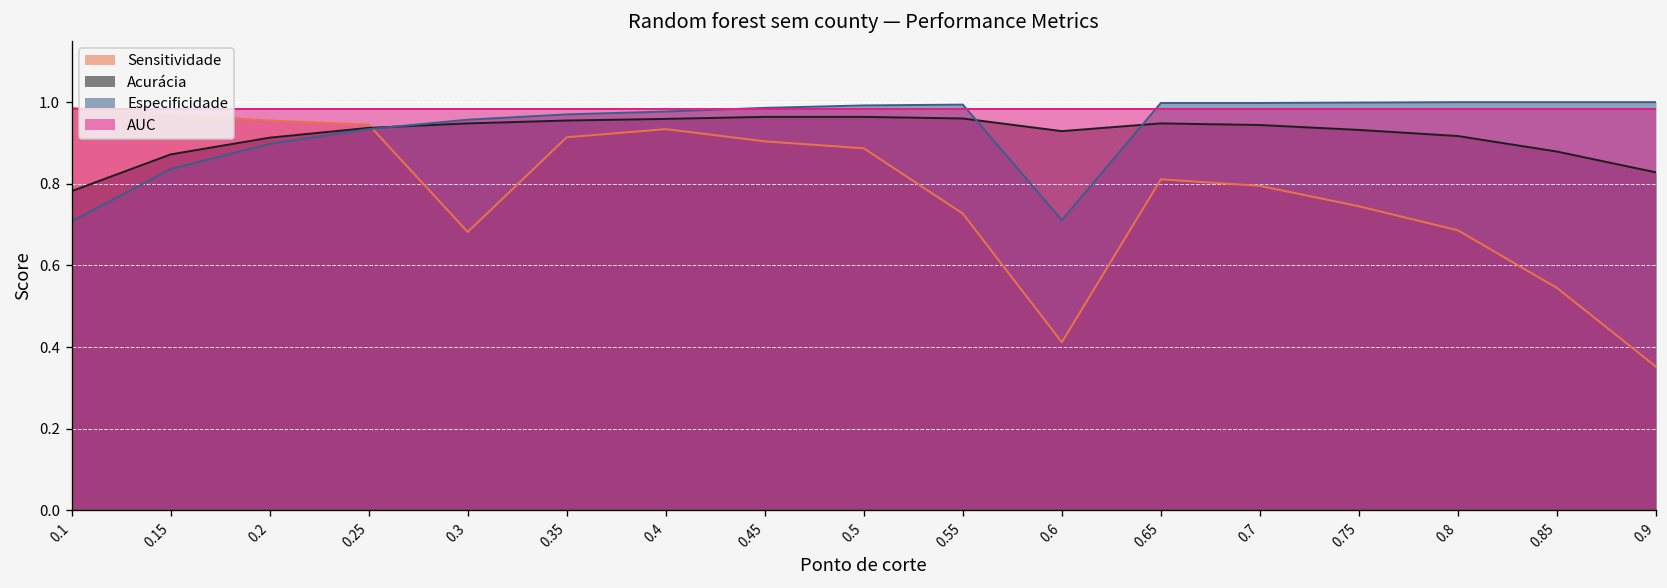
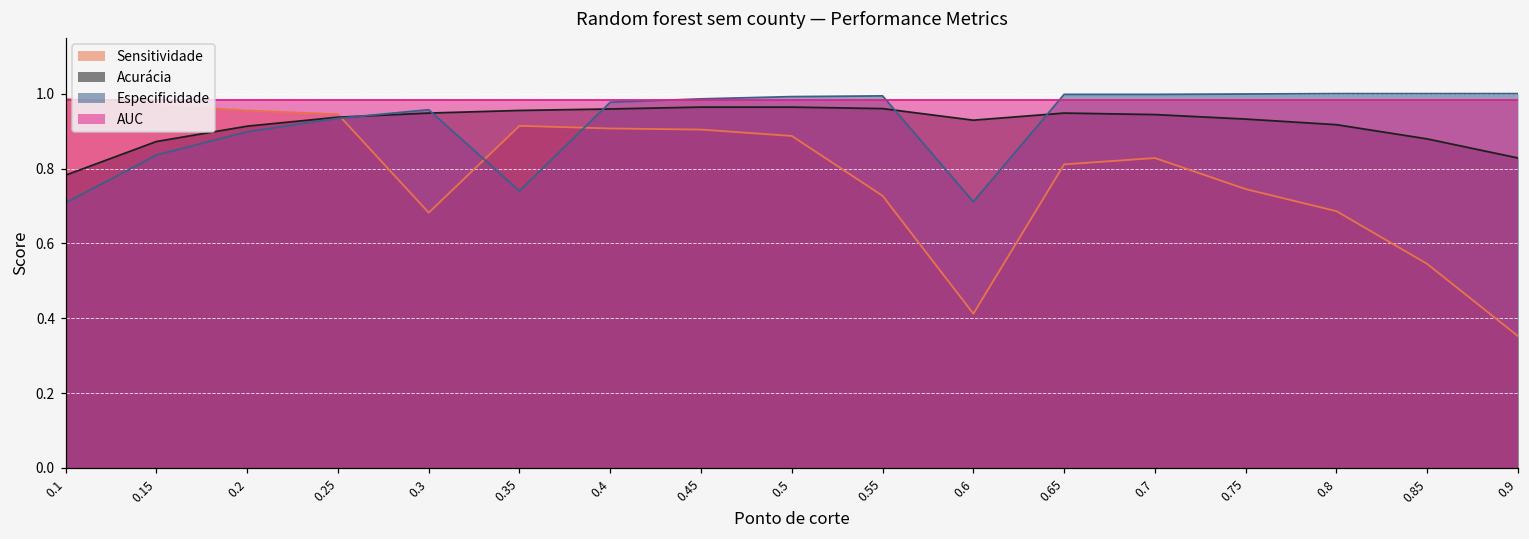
Especificidade, 0.35: 0.97 -> 0.74
Sensitividade, 0.4: 0.93 -> 0.91
Sensitividade, 0.7: 0.80 -> 0.83
